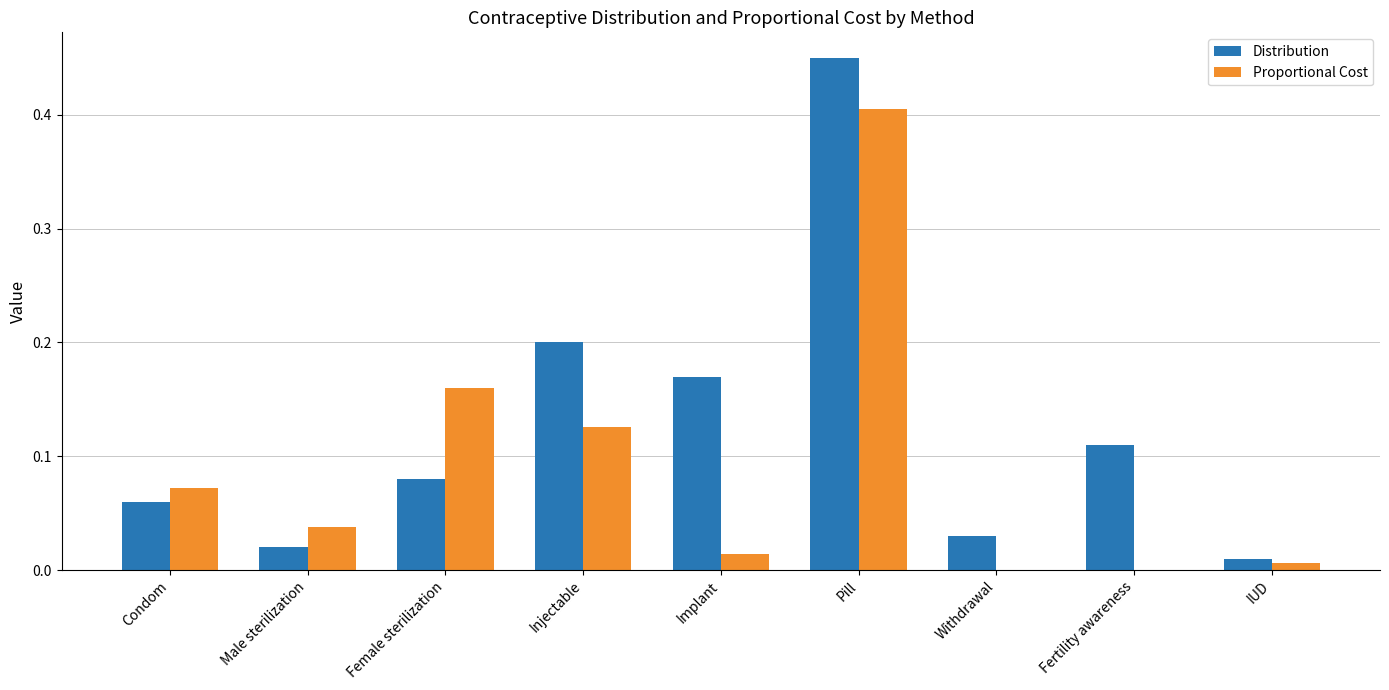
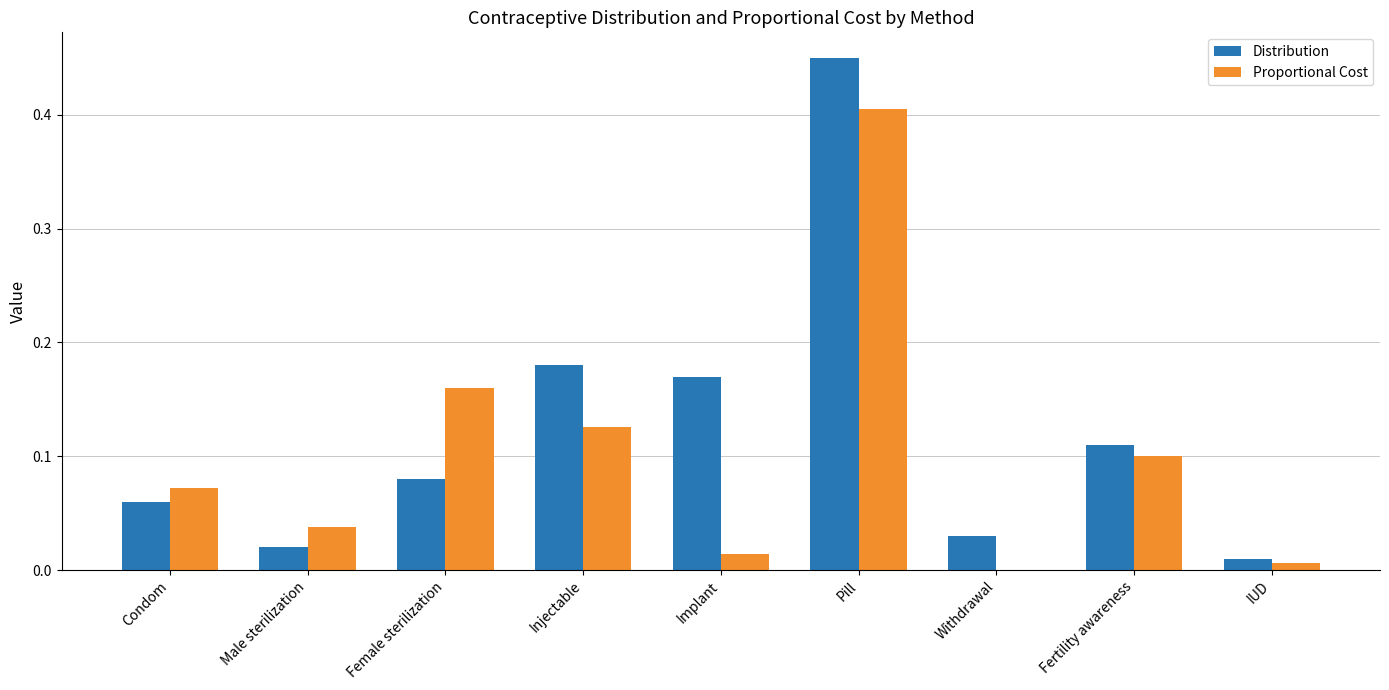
Distribution, Injectable: 0.20 -> 0.18
Proportional Cost, Fertility awareness: 0.0 -> 0.1
